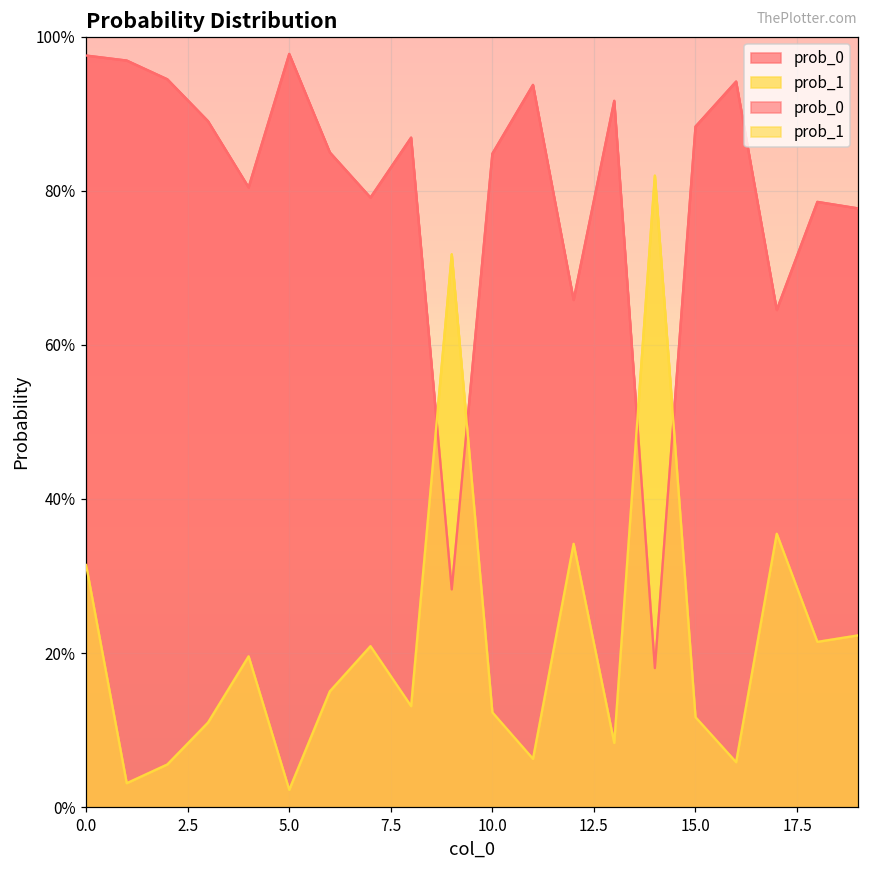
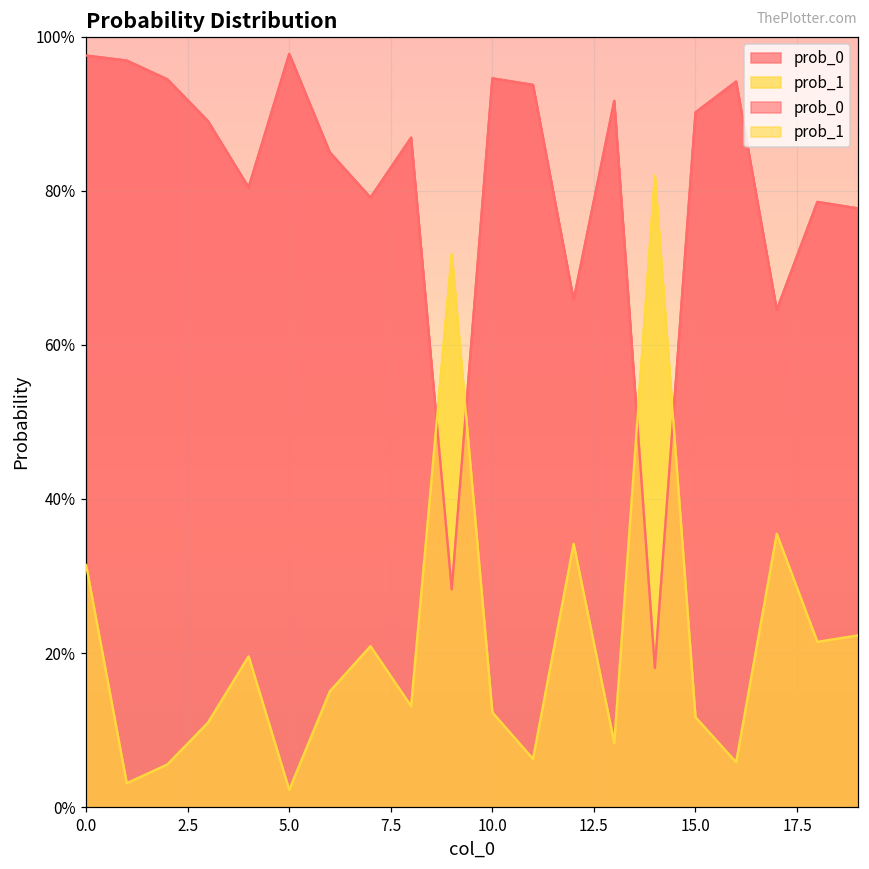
prob_0, 10.0: 85% -> 95%
prob_0, 15.0: 88% -> 90%
